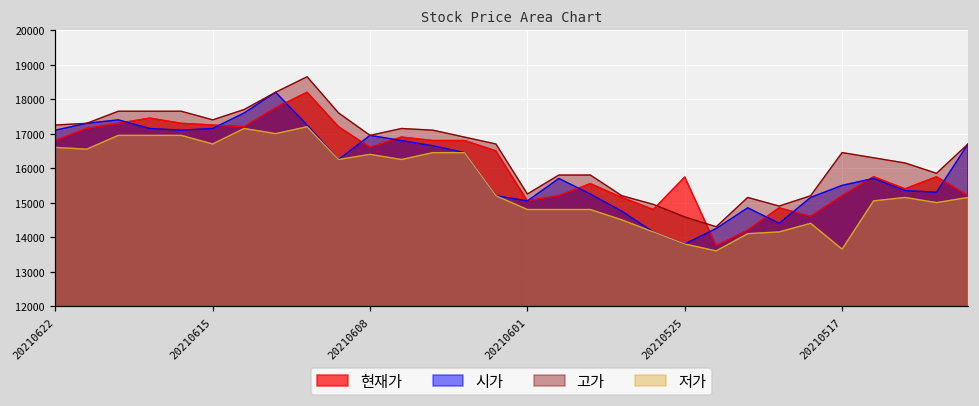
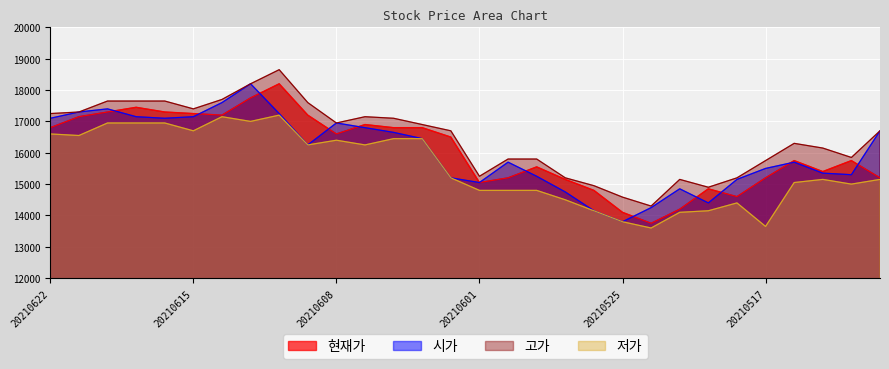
현재가, 20210525: 15700 -> 14100
고가, 20210517: 16500 -> 15800
